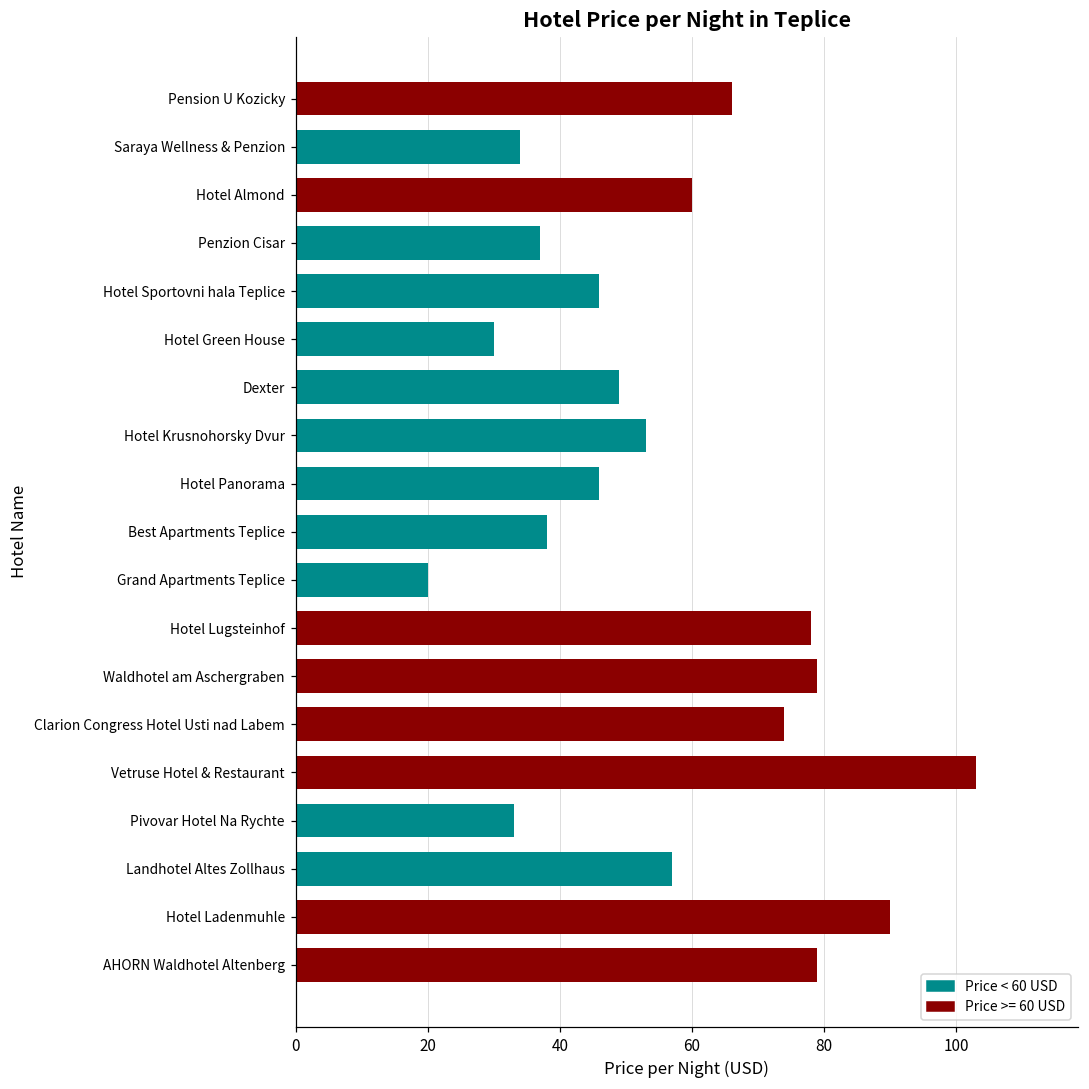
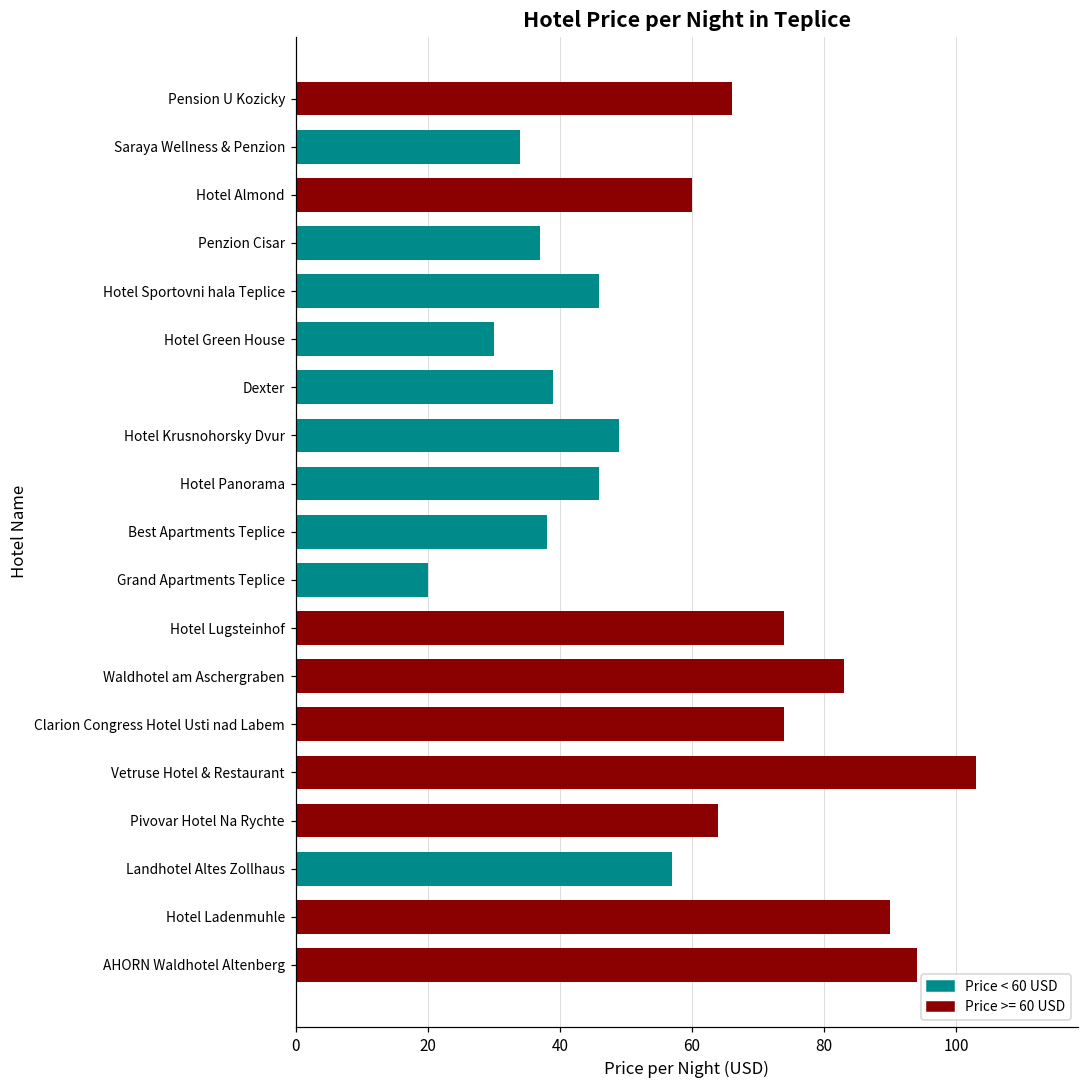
Dexter: 49 -> 39
Hotel Krusnohorsky Dvur: 53 -> 49
Hotel Lugsteinhof: 78 -> 74
Waldhotel am Aschergraben: 79 -> 83
Pivovar Hotel Na Rychte: 33 -> 64
AHORN Waldhotel Altenberg: 79 -> 94
